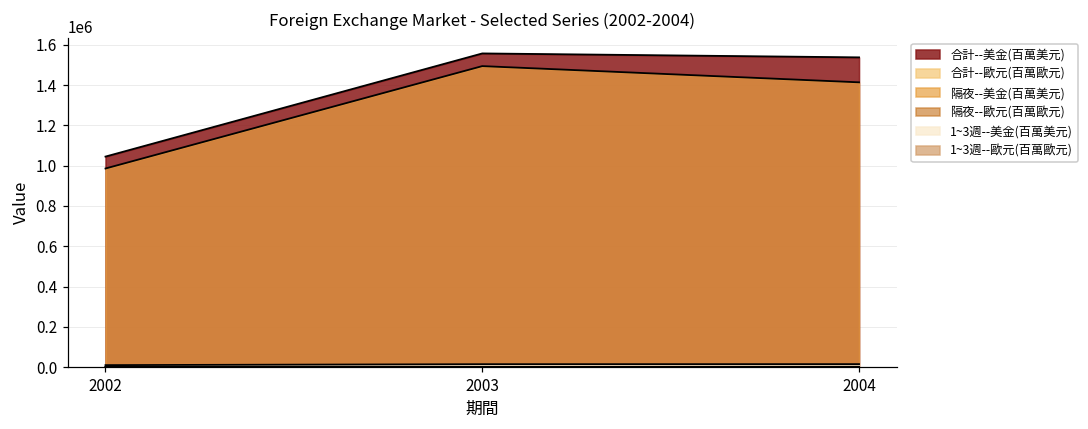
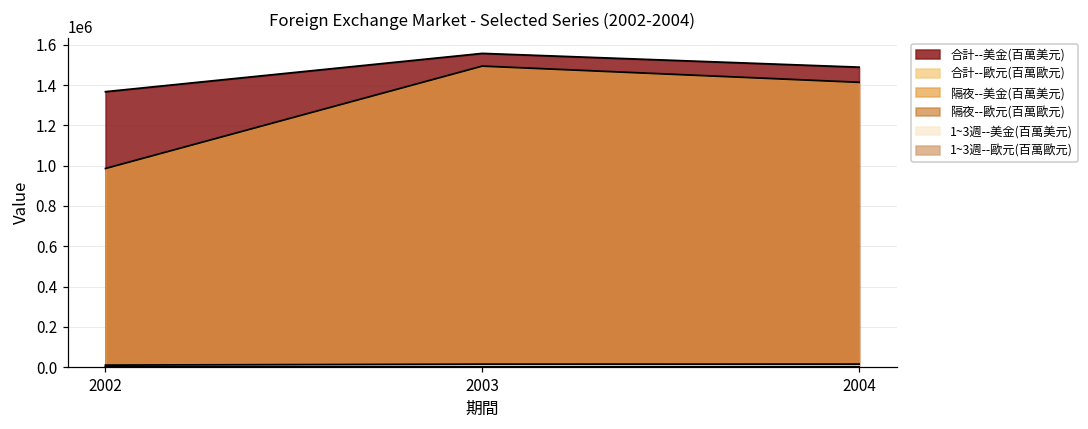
合計--美金(百萬美元), 2002: 1050000 -> 1370000
合計--美金(百萬美元), 2004: 1540000 -> 1490000
